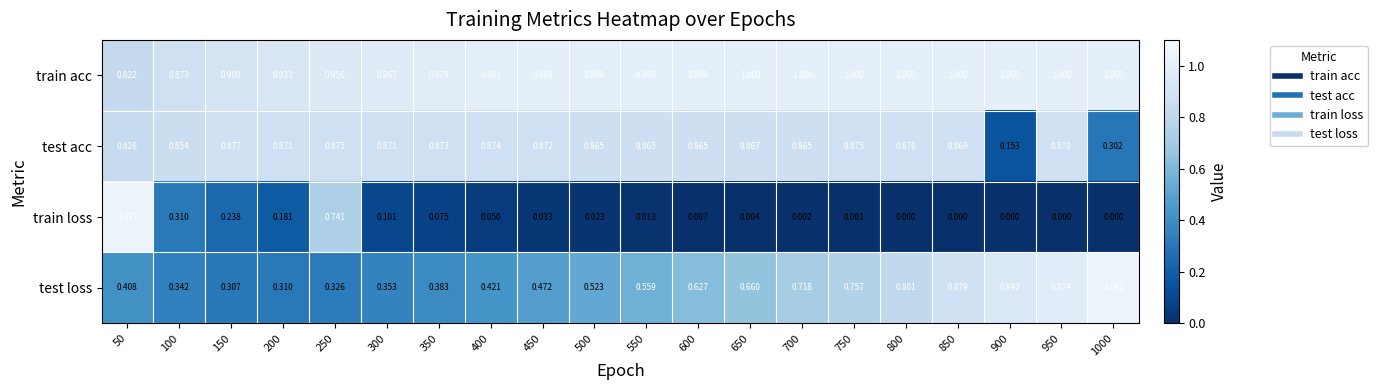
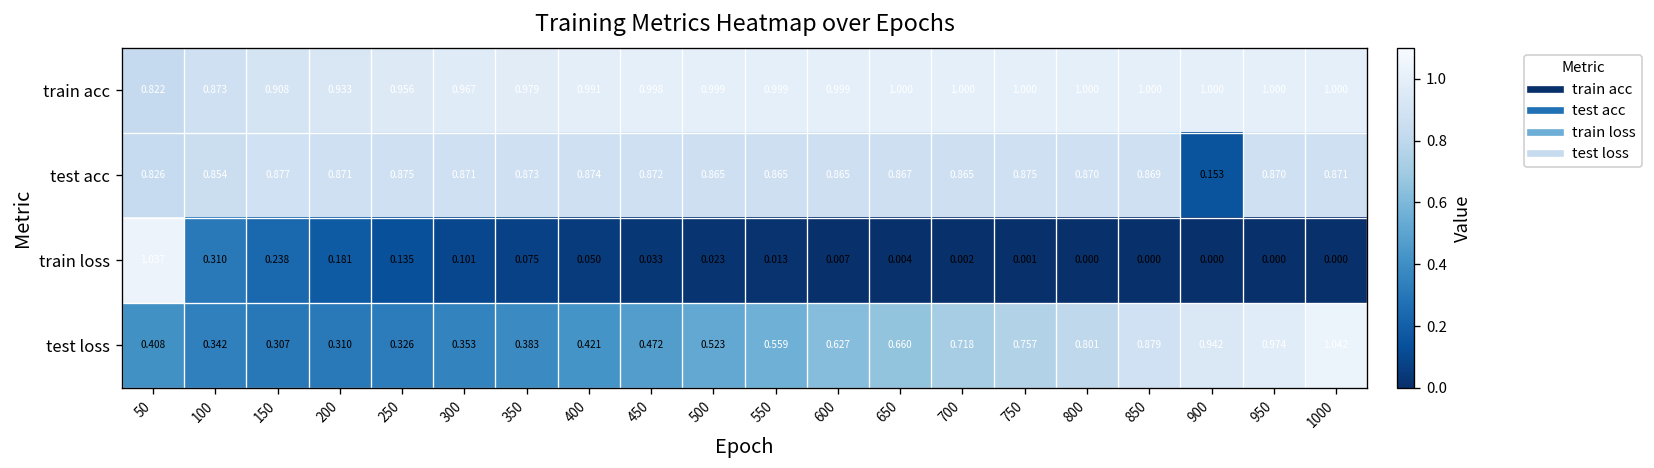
test acc, 1000: 0.302 -> 0.871
train loss, 250: 0.741 -> 0.135
